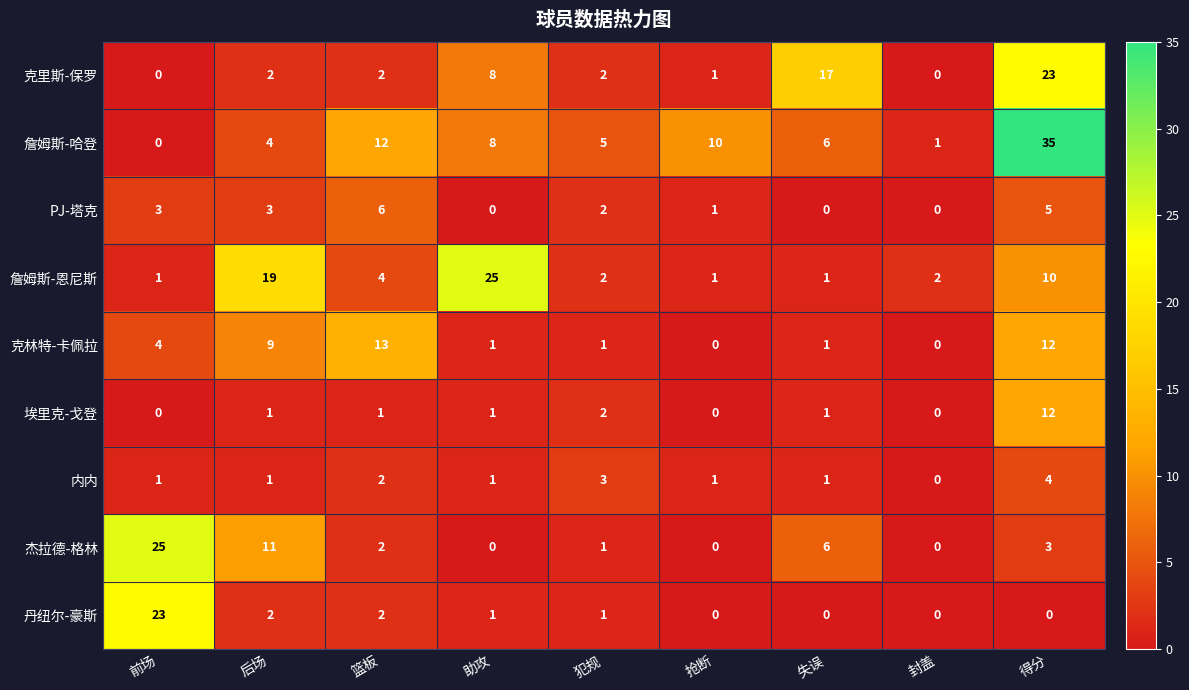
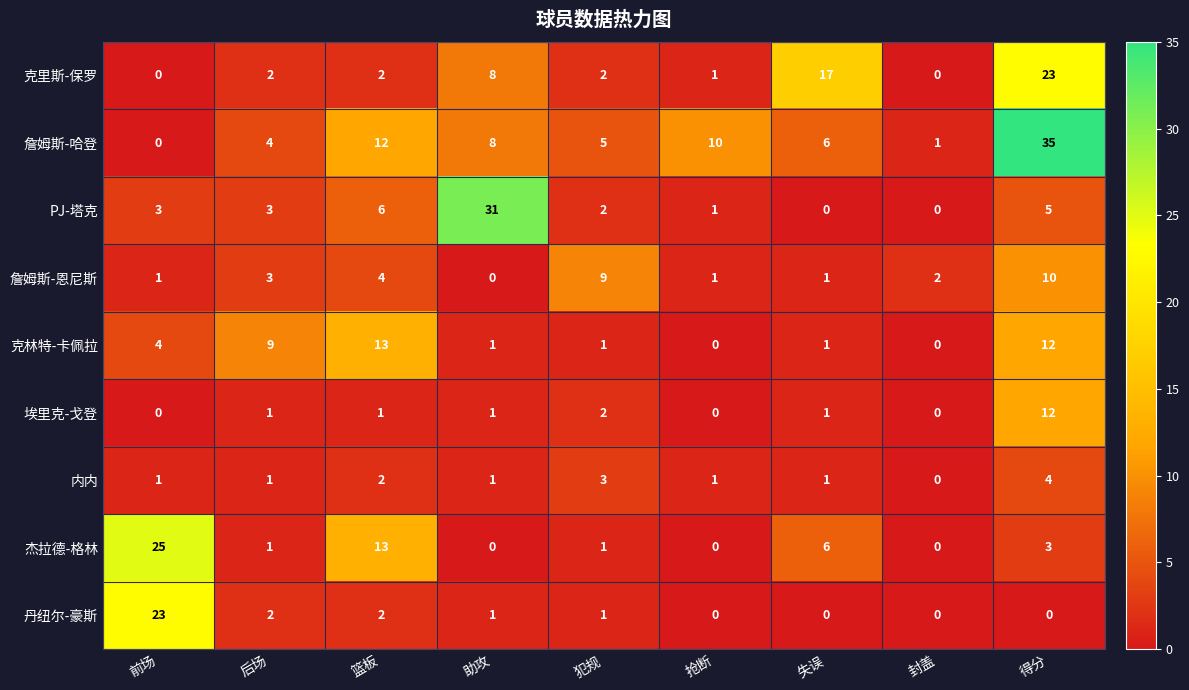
PJ-塔克, 助攻: 0 -> 31
詹姆斯-恩尼斯, 后场: 19 -> 3
詹姆斯-恩尼斯, 助攻: 25 -> 0
詹姆斯-恩尼斯, 犯规: 2 -> 9
杰拉德-格林, 后场: 11 -> 1
杰拉德-格林, 篮板: 2 -> 13
